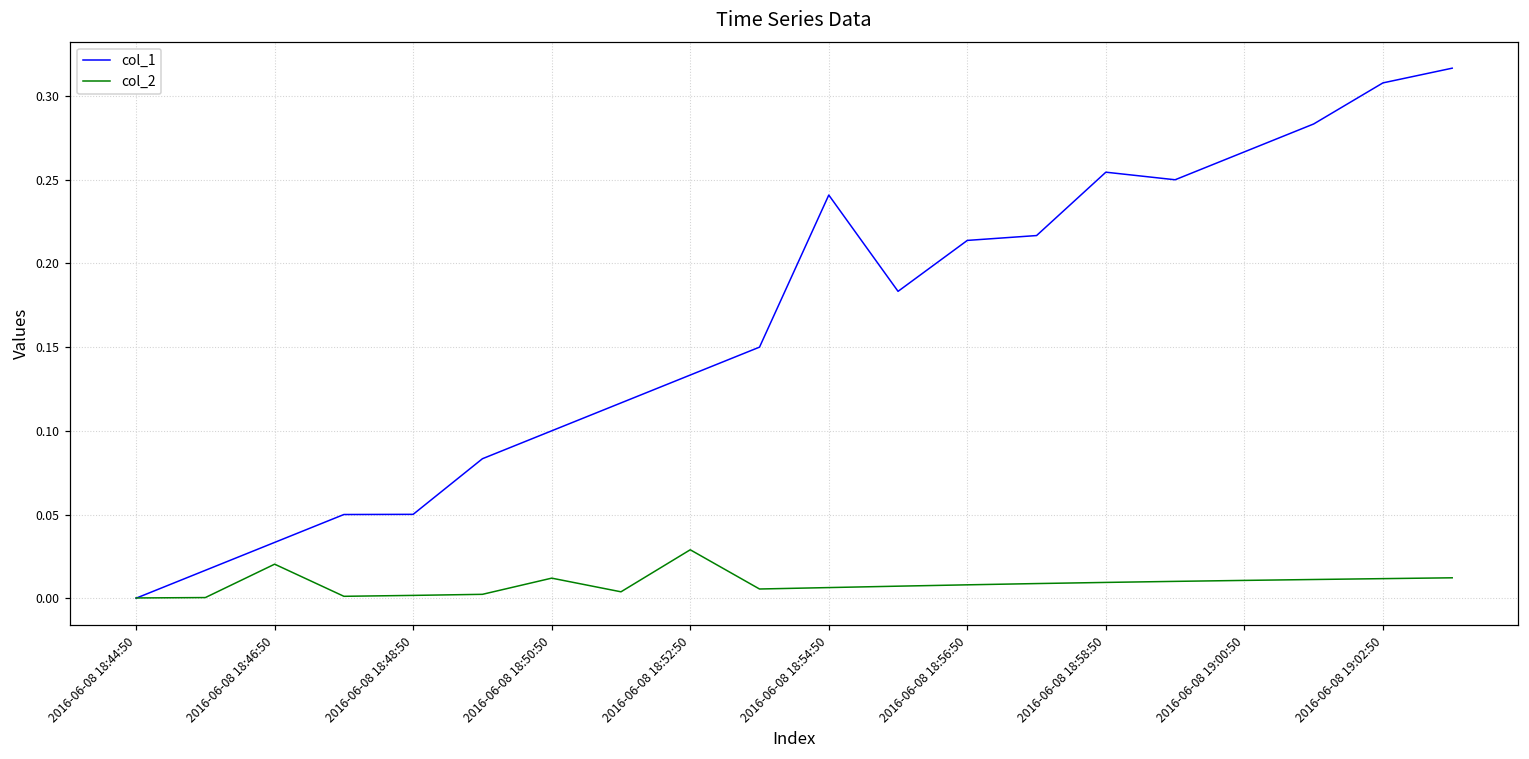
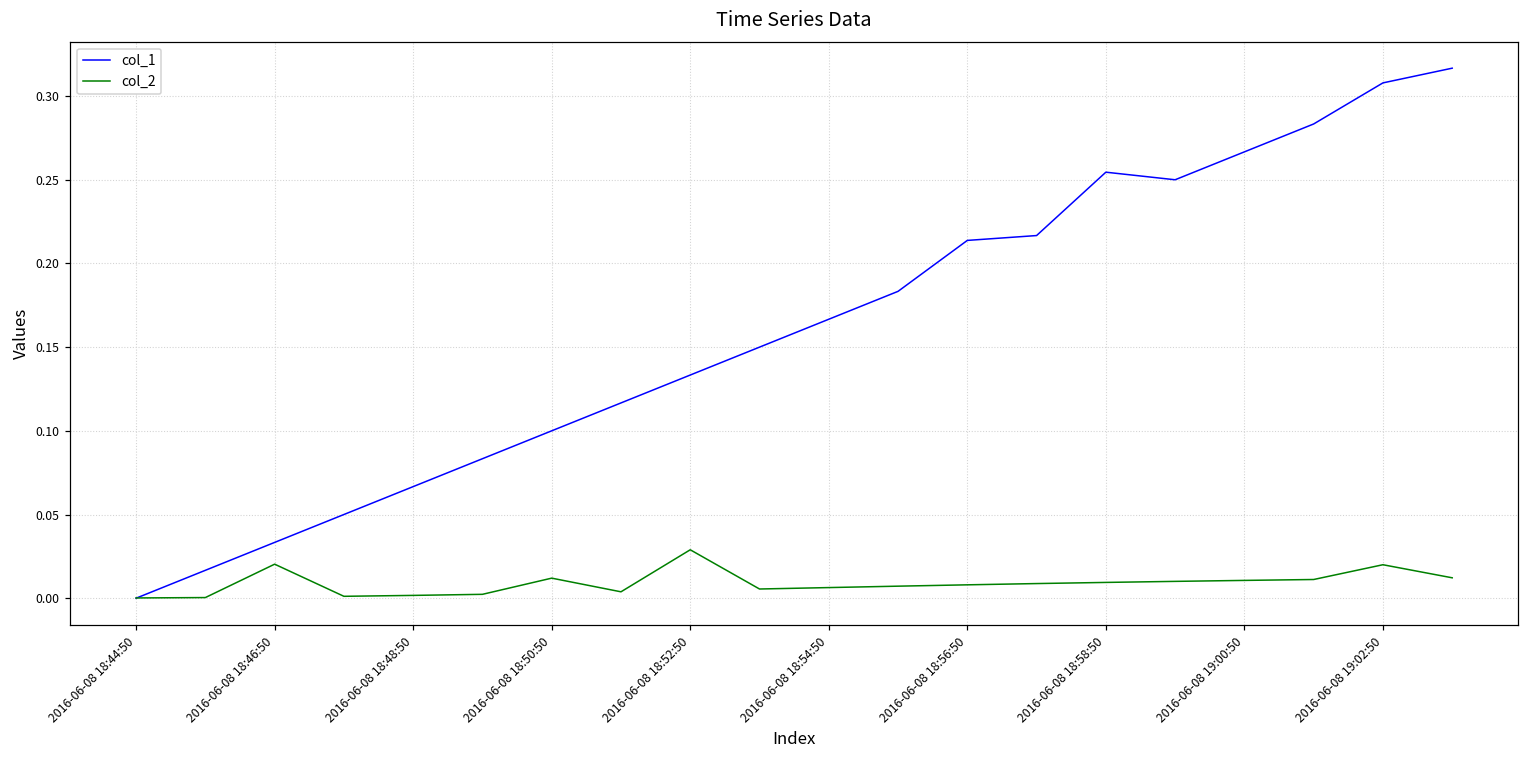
col_1, 2016-06-08 18:48:50: 0.050 -> 0.067
col_1, 2016-06-08 18:54:50: 0.241 -> 0.167
col_2, 2016-06-08 19:02:50: 0.012 -> 0.020
